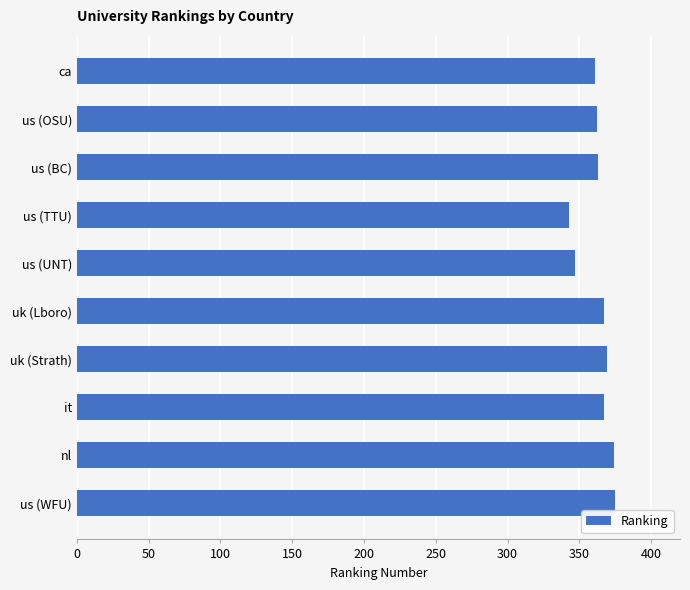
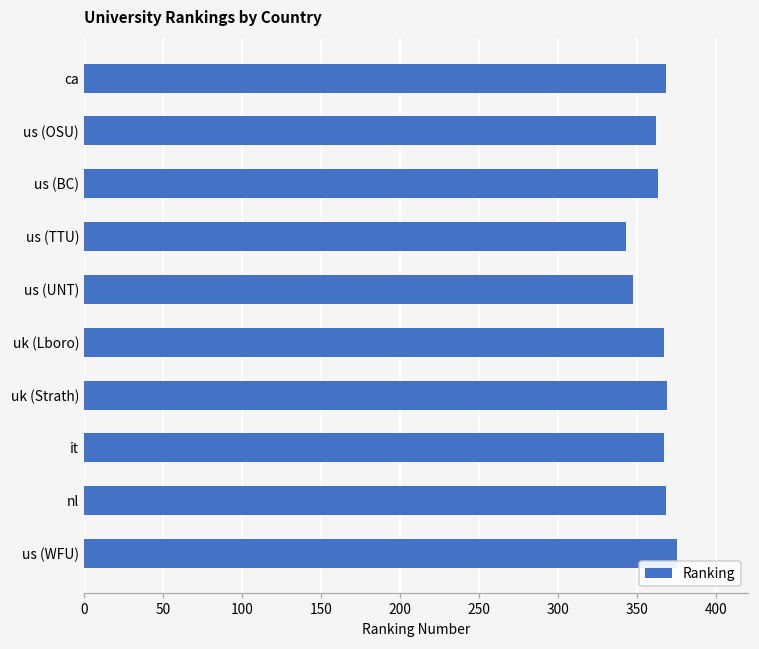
ca: 361 -> 368
nl: 374 -> 368
